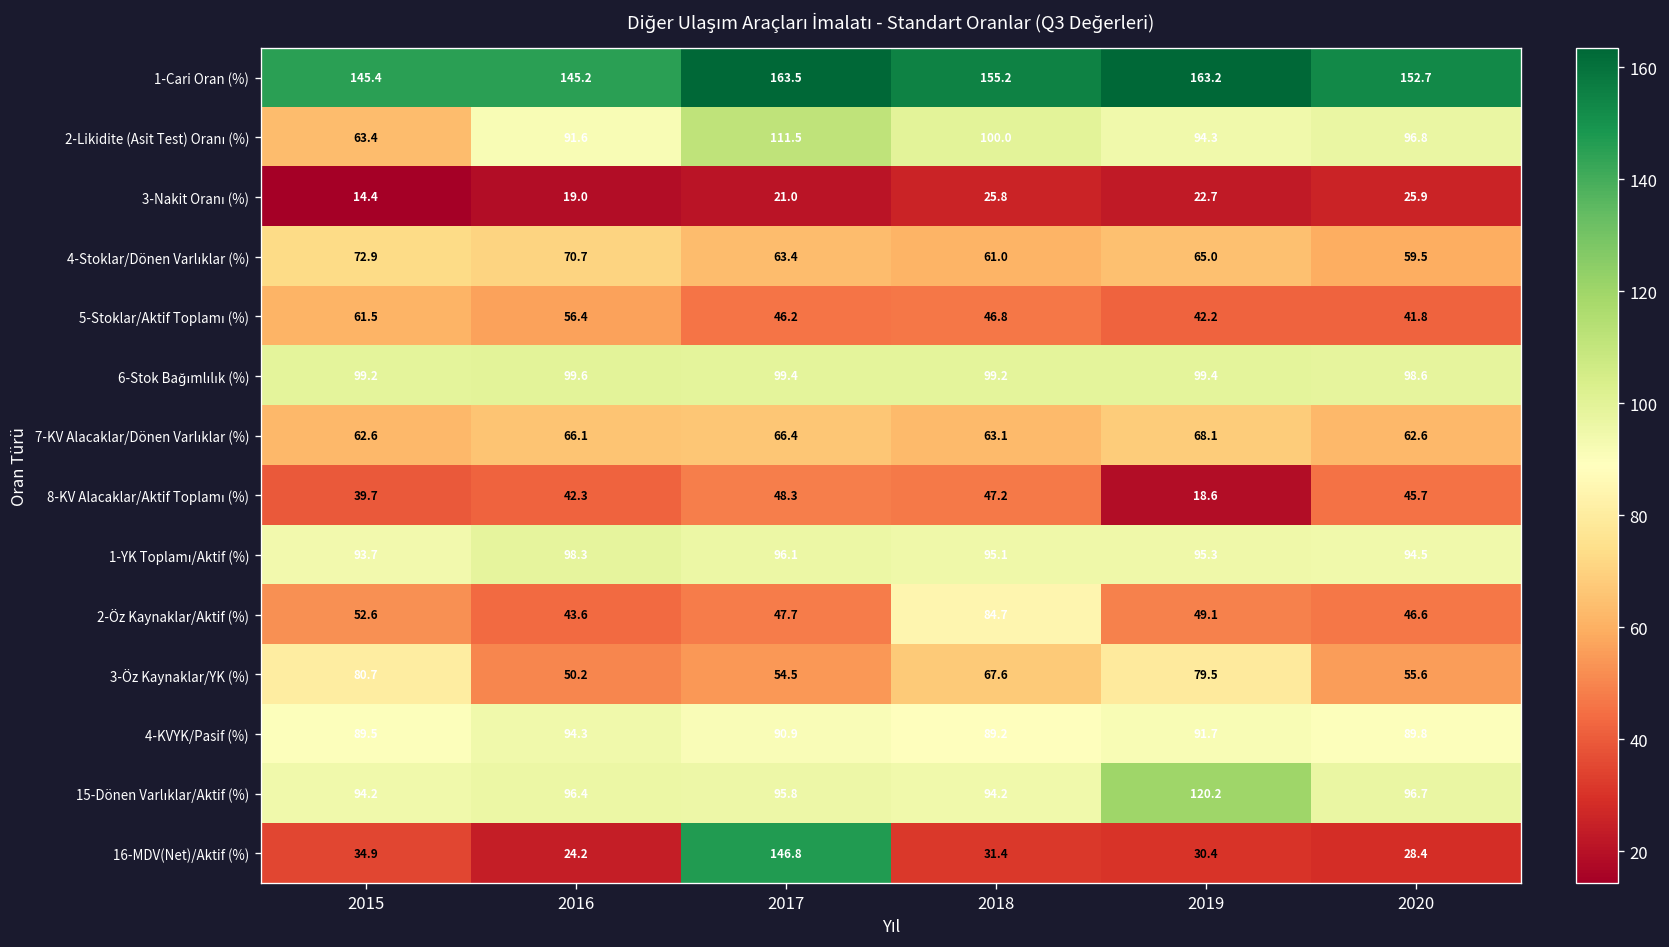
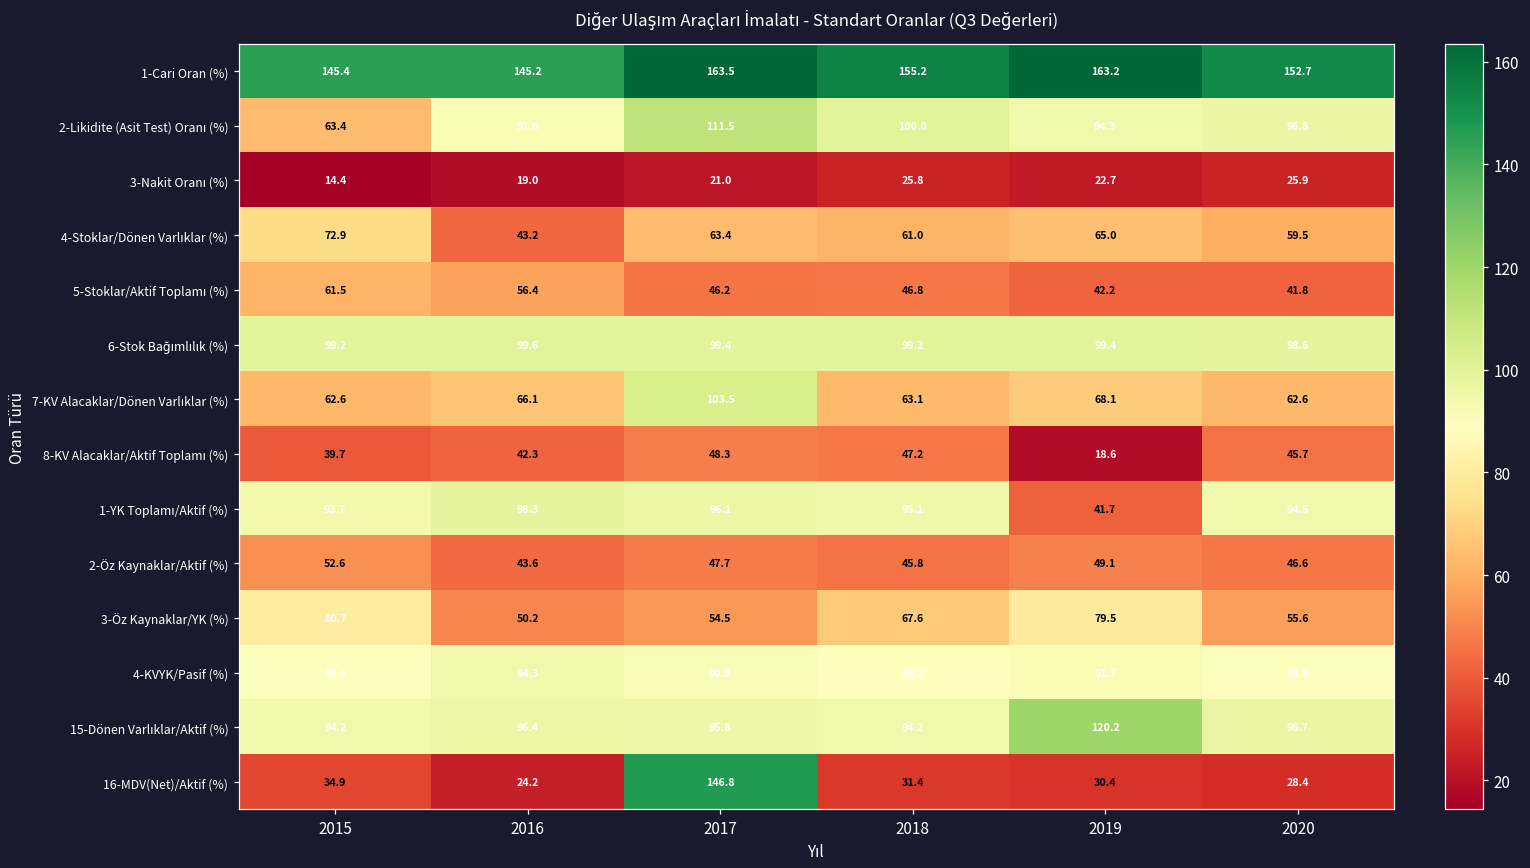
4-Stoklar/Dönen Varlıklar (%), 2016: 70.7 -> 43.2
7-KV Alacaklar/Dönen Varlıklar (%), 2017: 66.4 -> 103.5
1-YK Toplamı/Aktif (%), 2019: 95.3 -> 41.7
2-Öz Kaynaklar/Aktif (%), 2018: 84.7 -> 45.8
